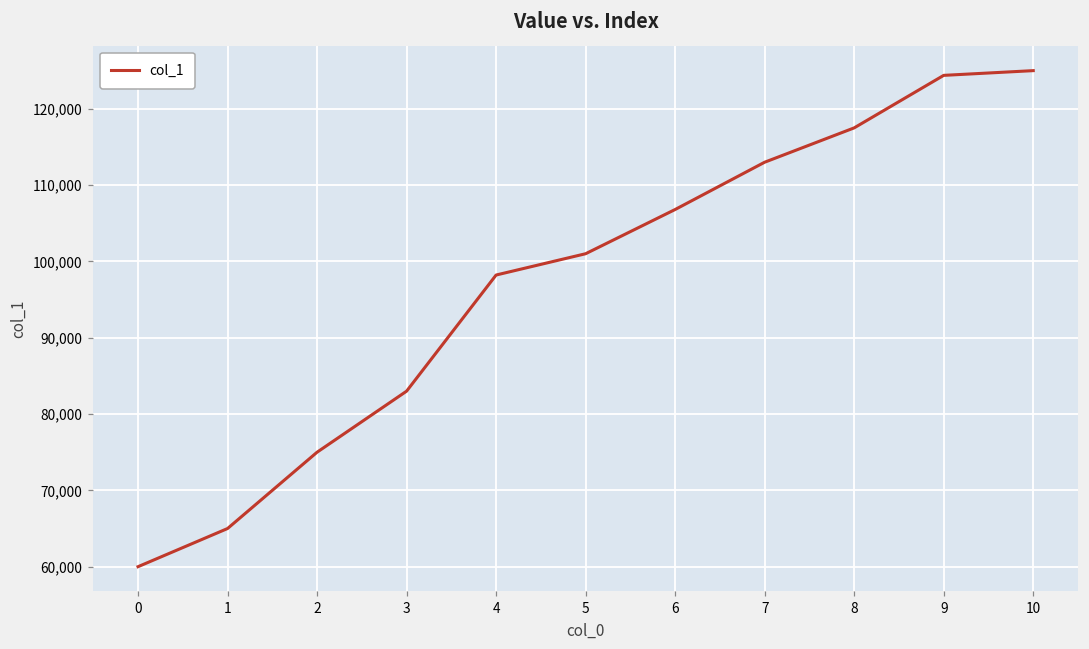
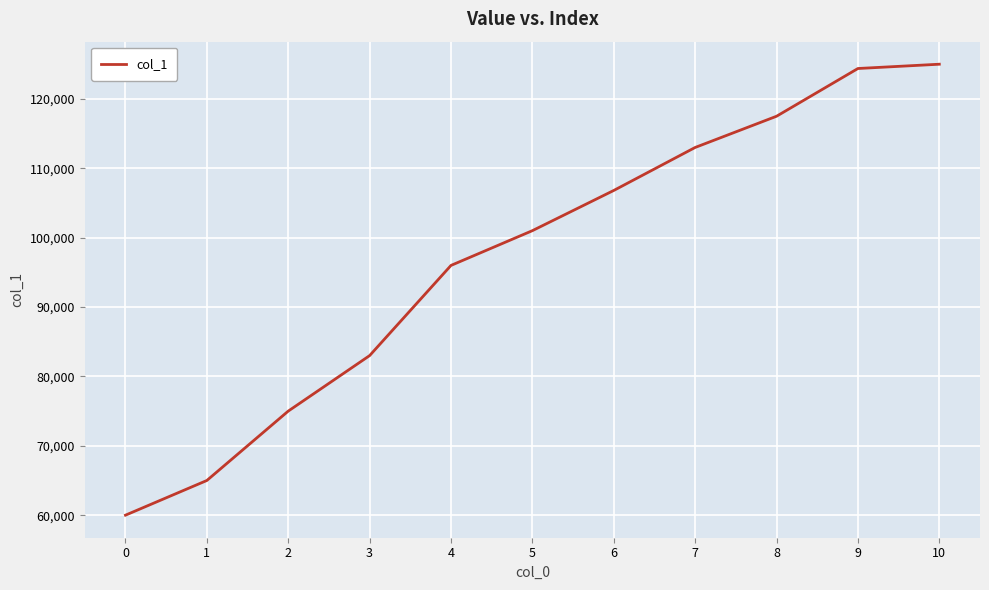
4: 98,000 -> 96,000
